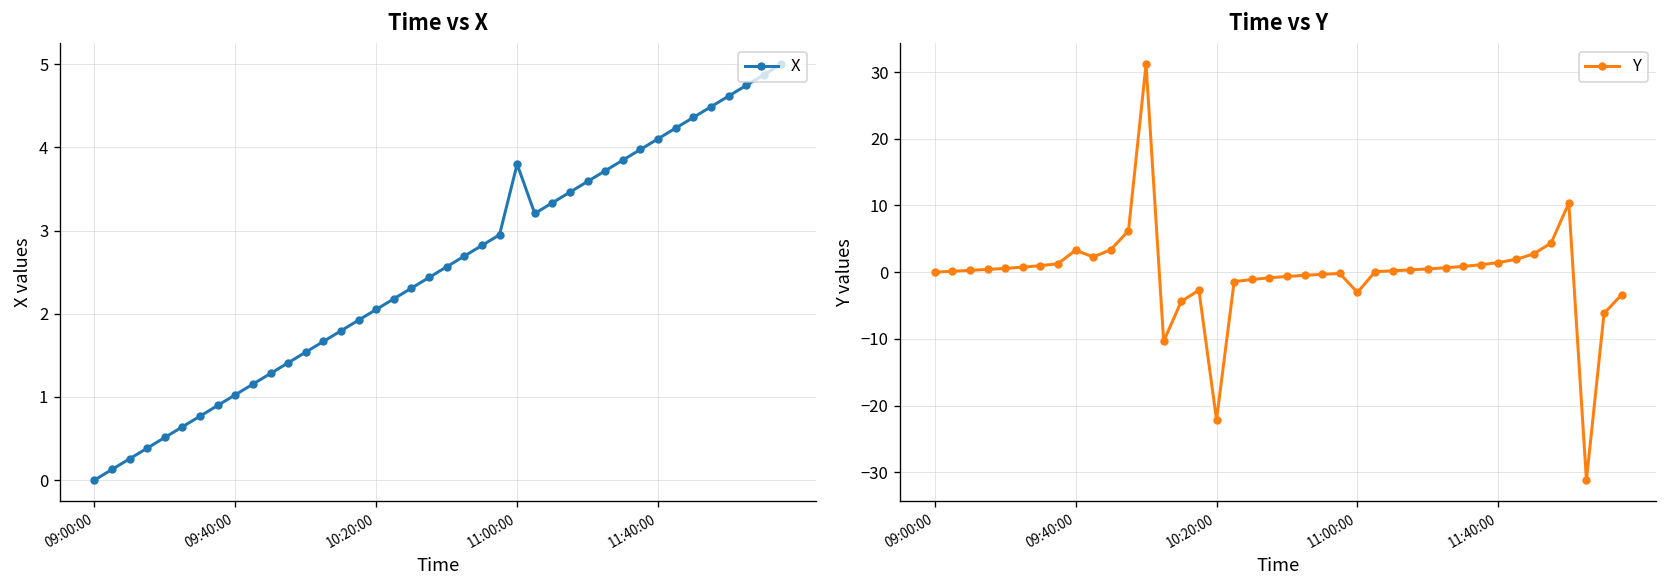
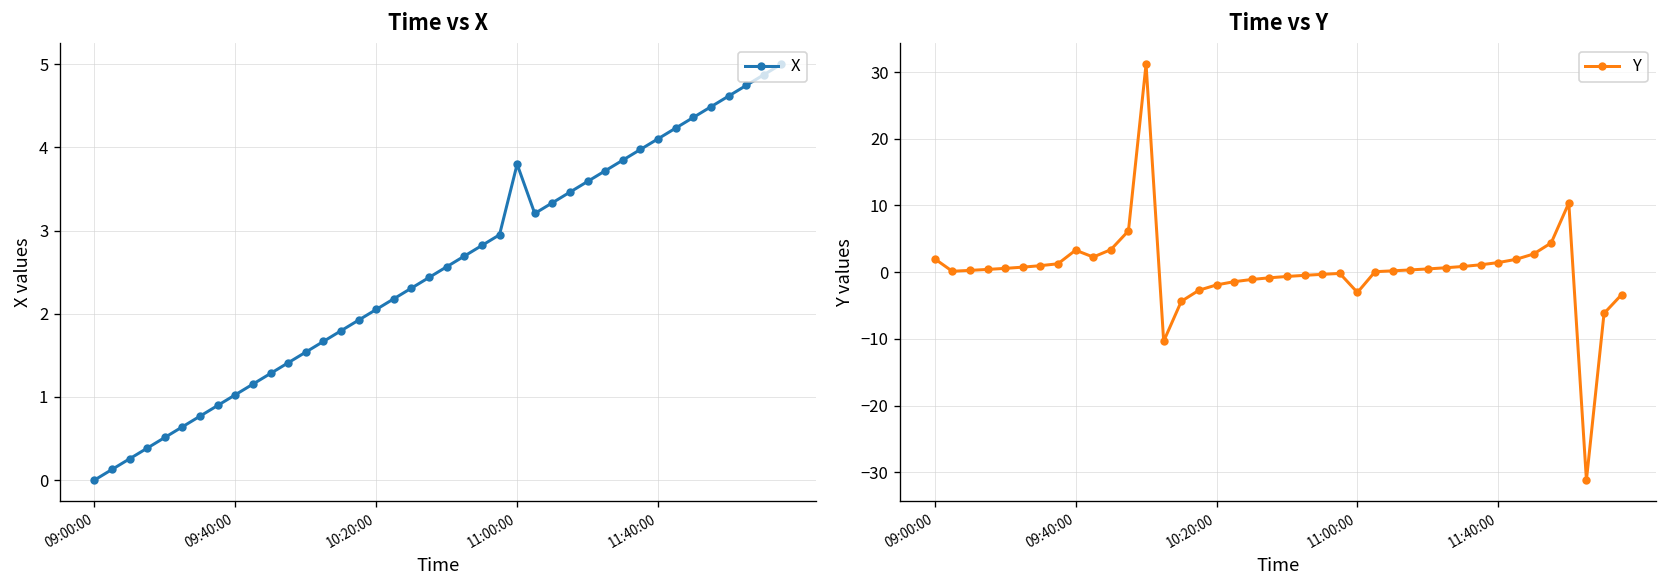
Time vs Y, 09:00:00: 0 -> 2
Time vs Y, 10:20:00: -22 -> -2
